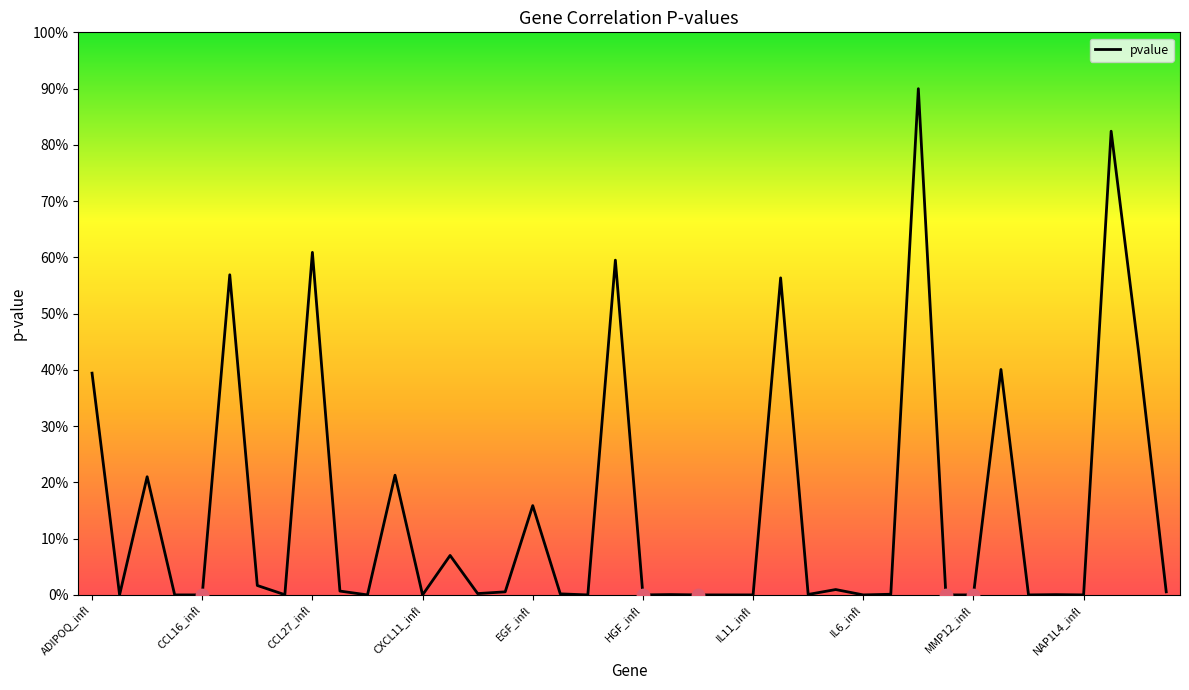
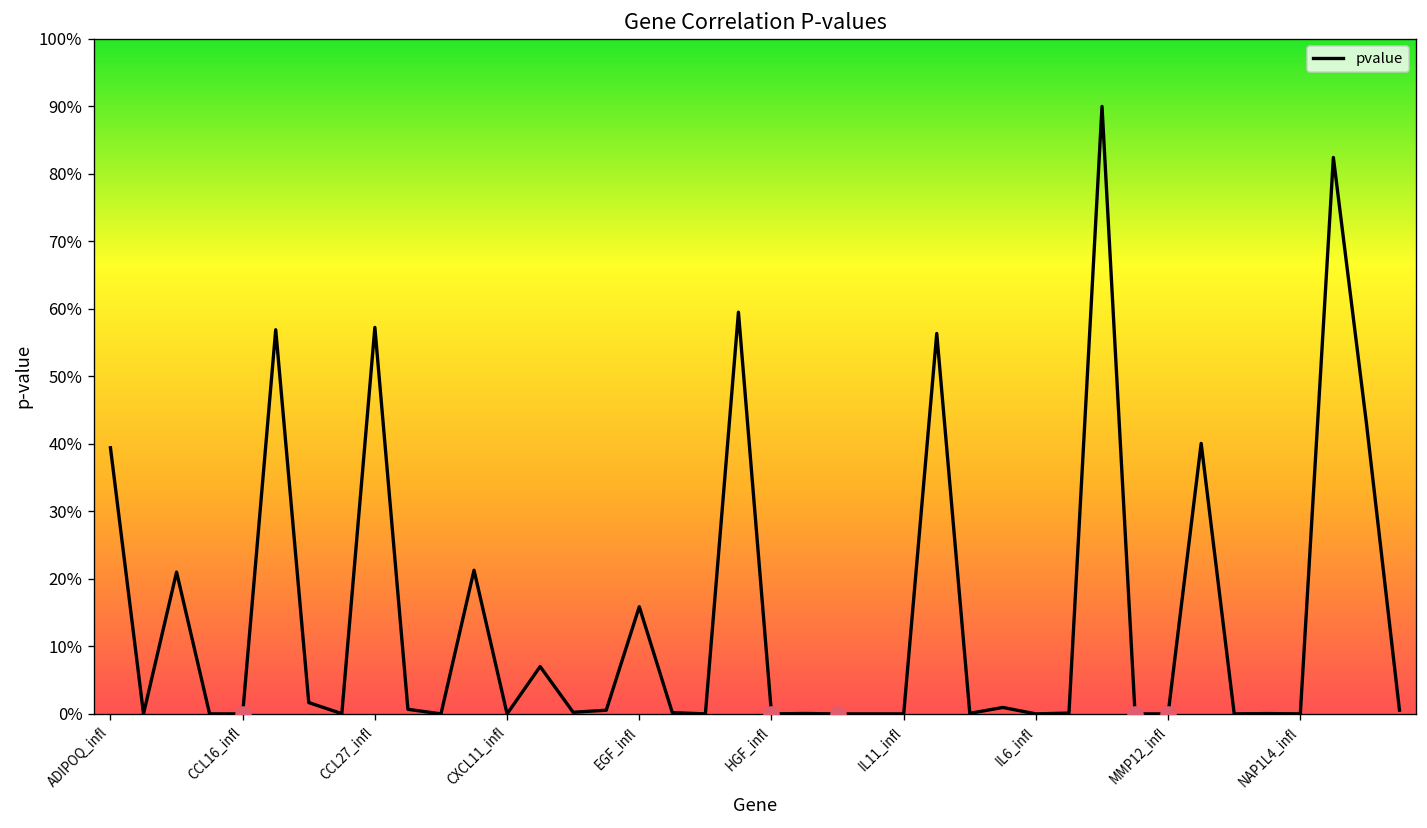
pvalue, CCL27_infl: 61% -> 57%
